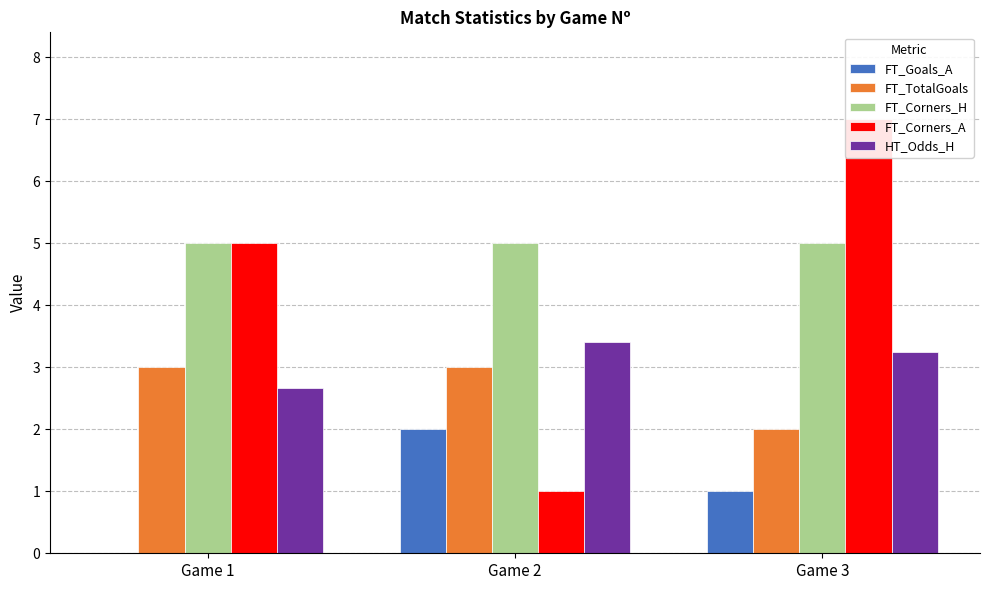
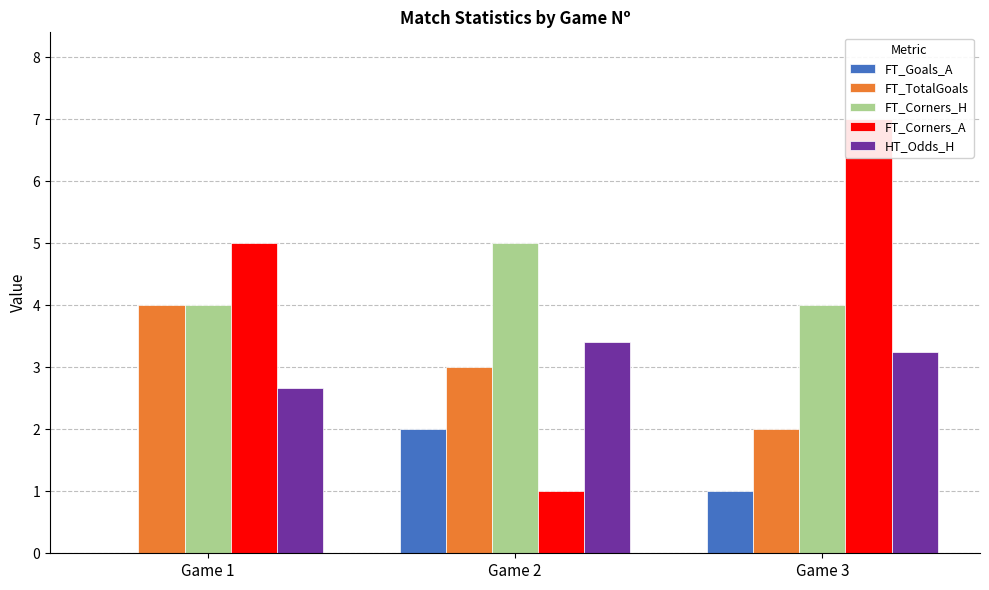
FT_TotalGoals, Game 1: 3 -> 4
FT_Corners_H, Game 1: 5 -> 4
FT_Corners_H, Game 3: 5 -> 4
